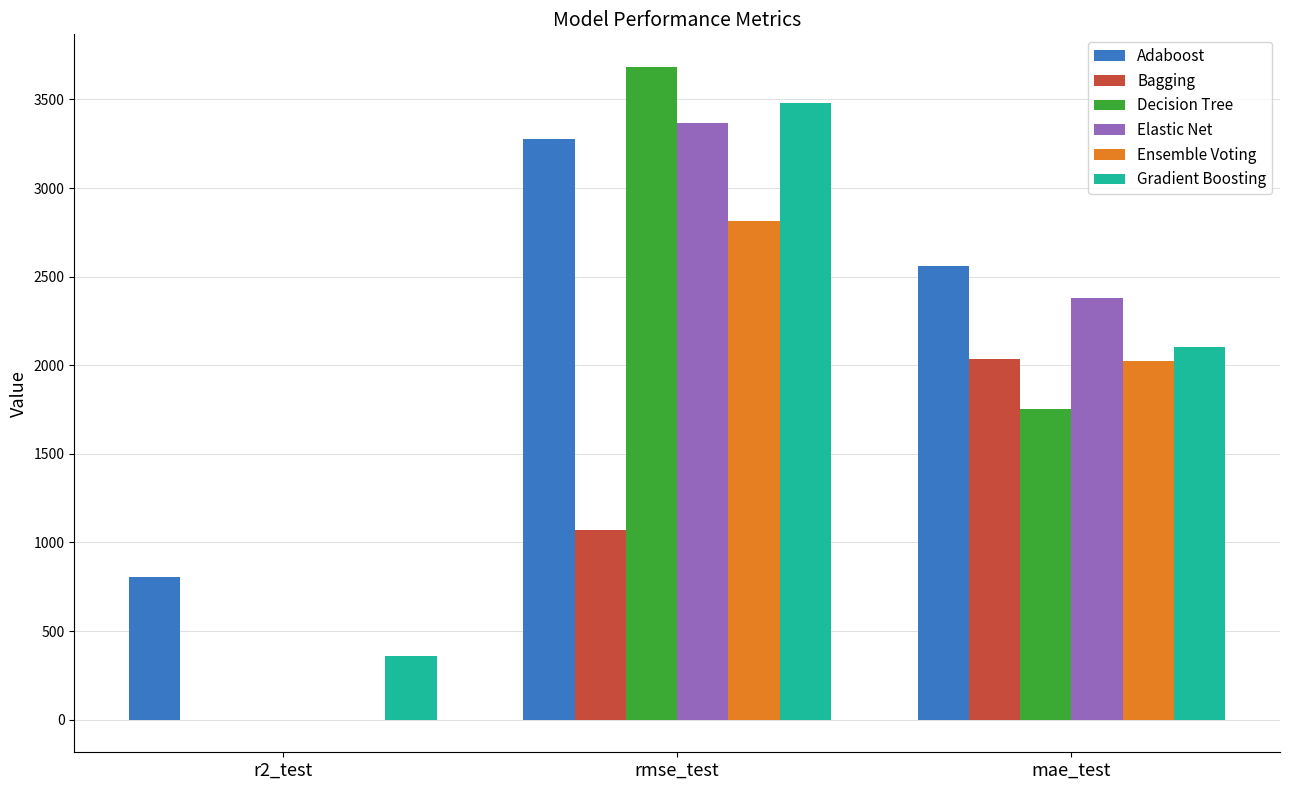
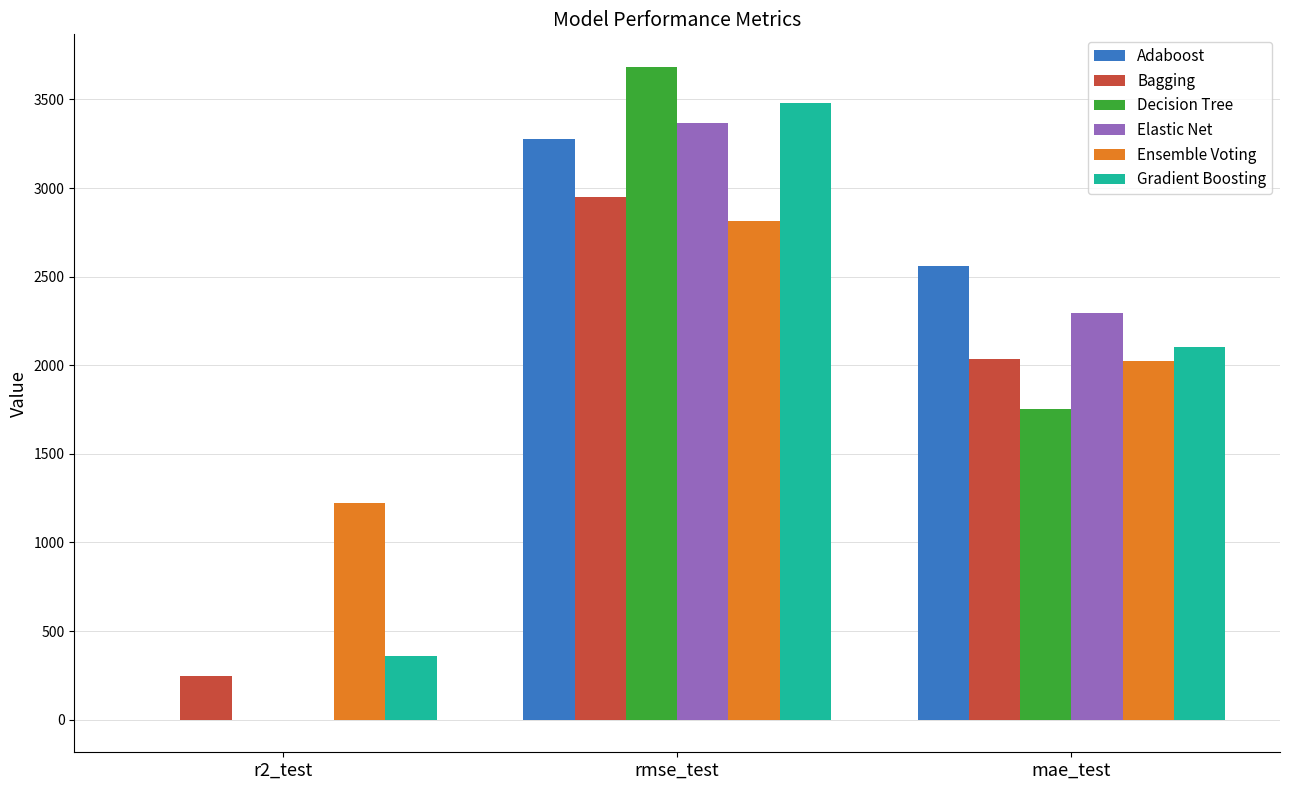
Adaboost, r2_test: 810 -> 0
Bagging, r2_test: 0 -> 240
Ensemble Voting, r2_test: 0 -> 1220
Bagging, rmse_test: 1070 -> 2950
Elastic Net, mae_test: 2380 -> 2300
